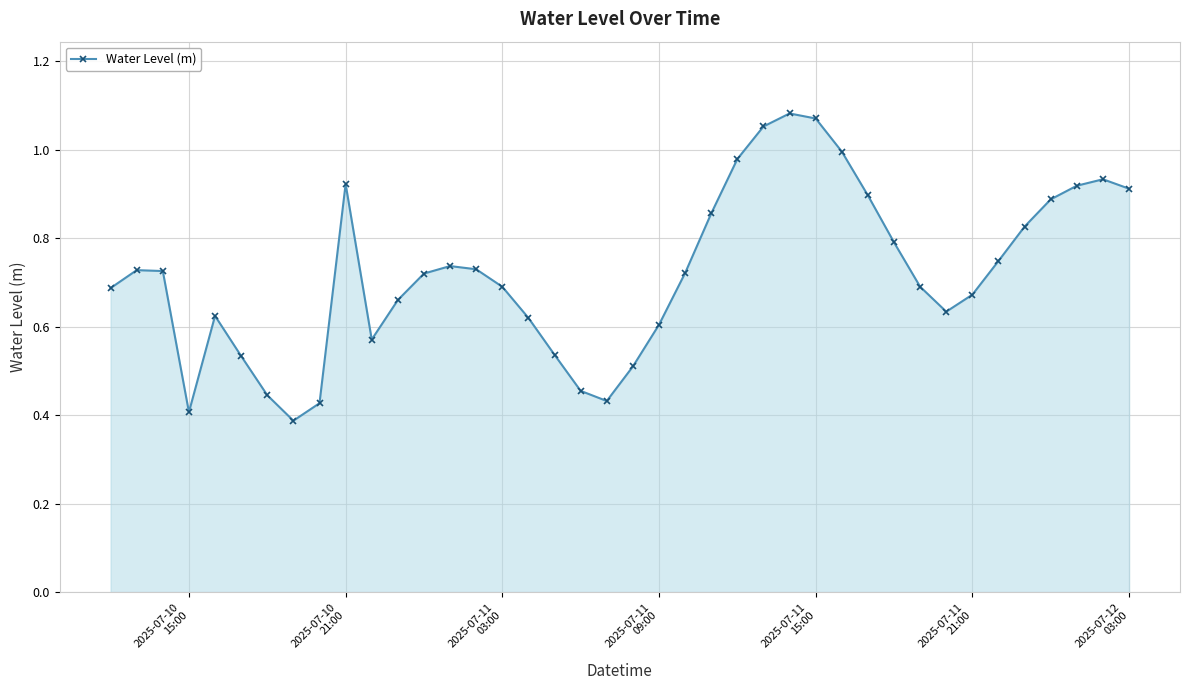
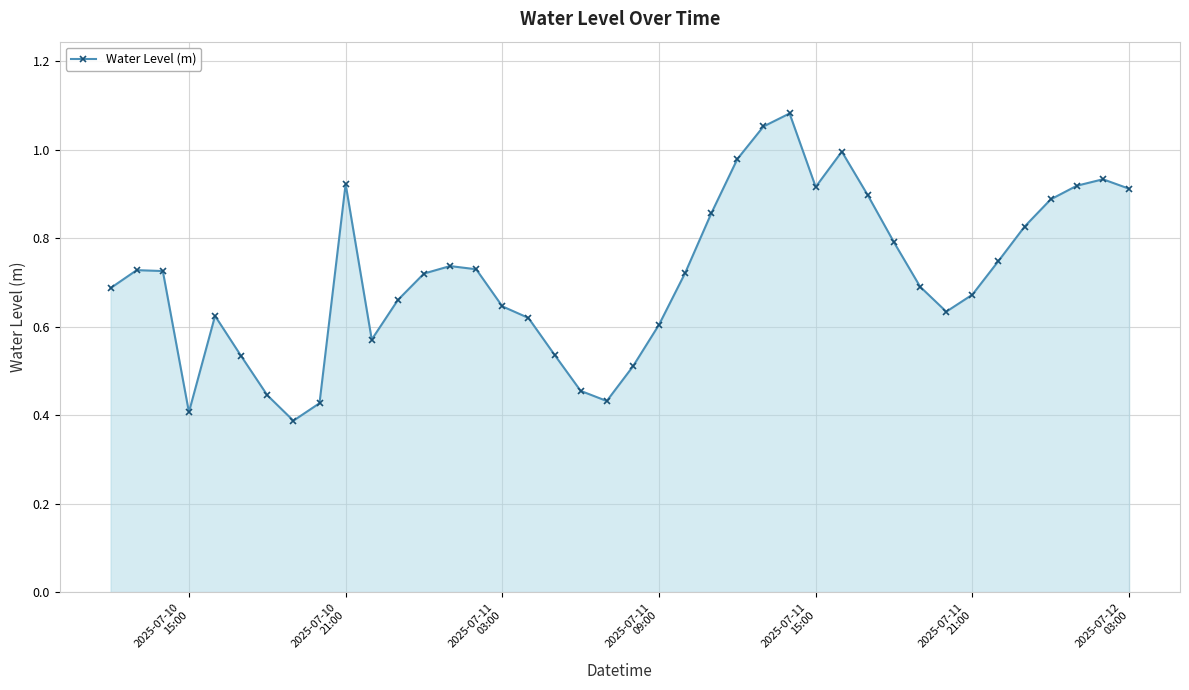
2025-07-11 03:00: 0.69 -> 0.65
2025-07-11 15:00: 1.07 -> 0.92
